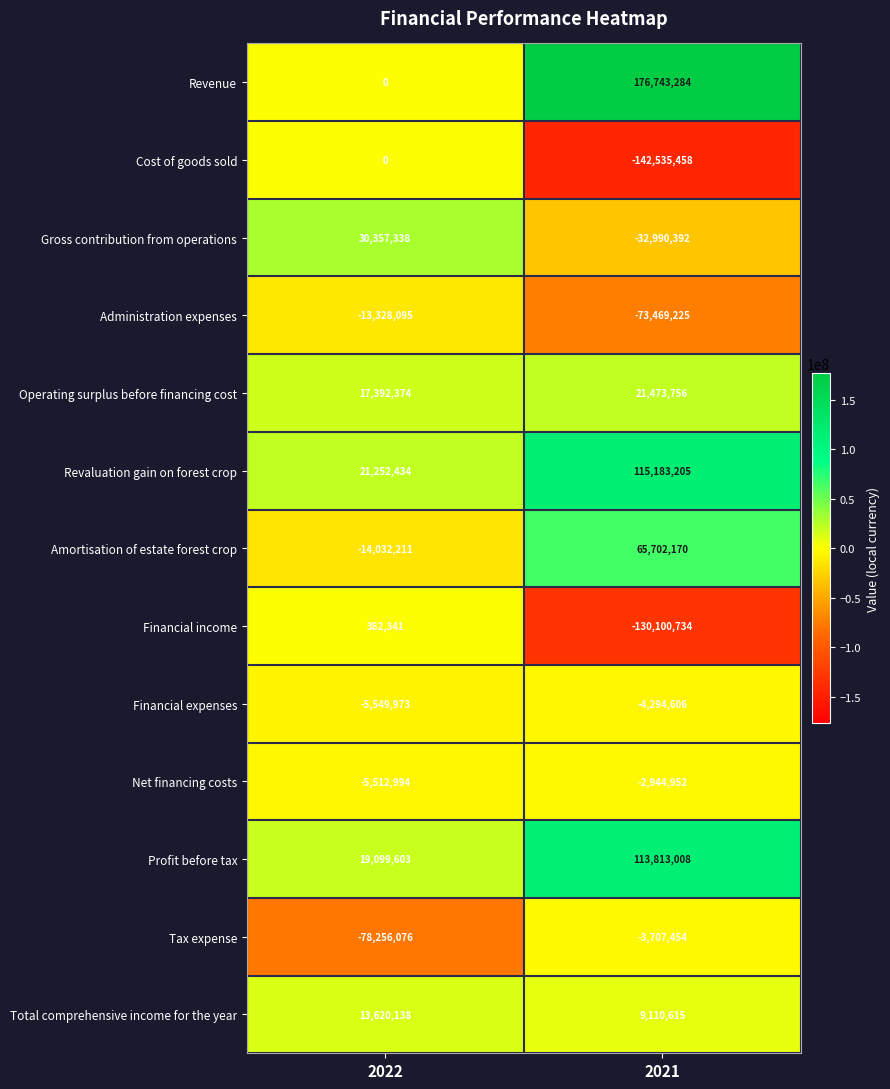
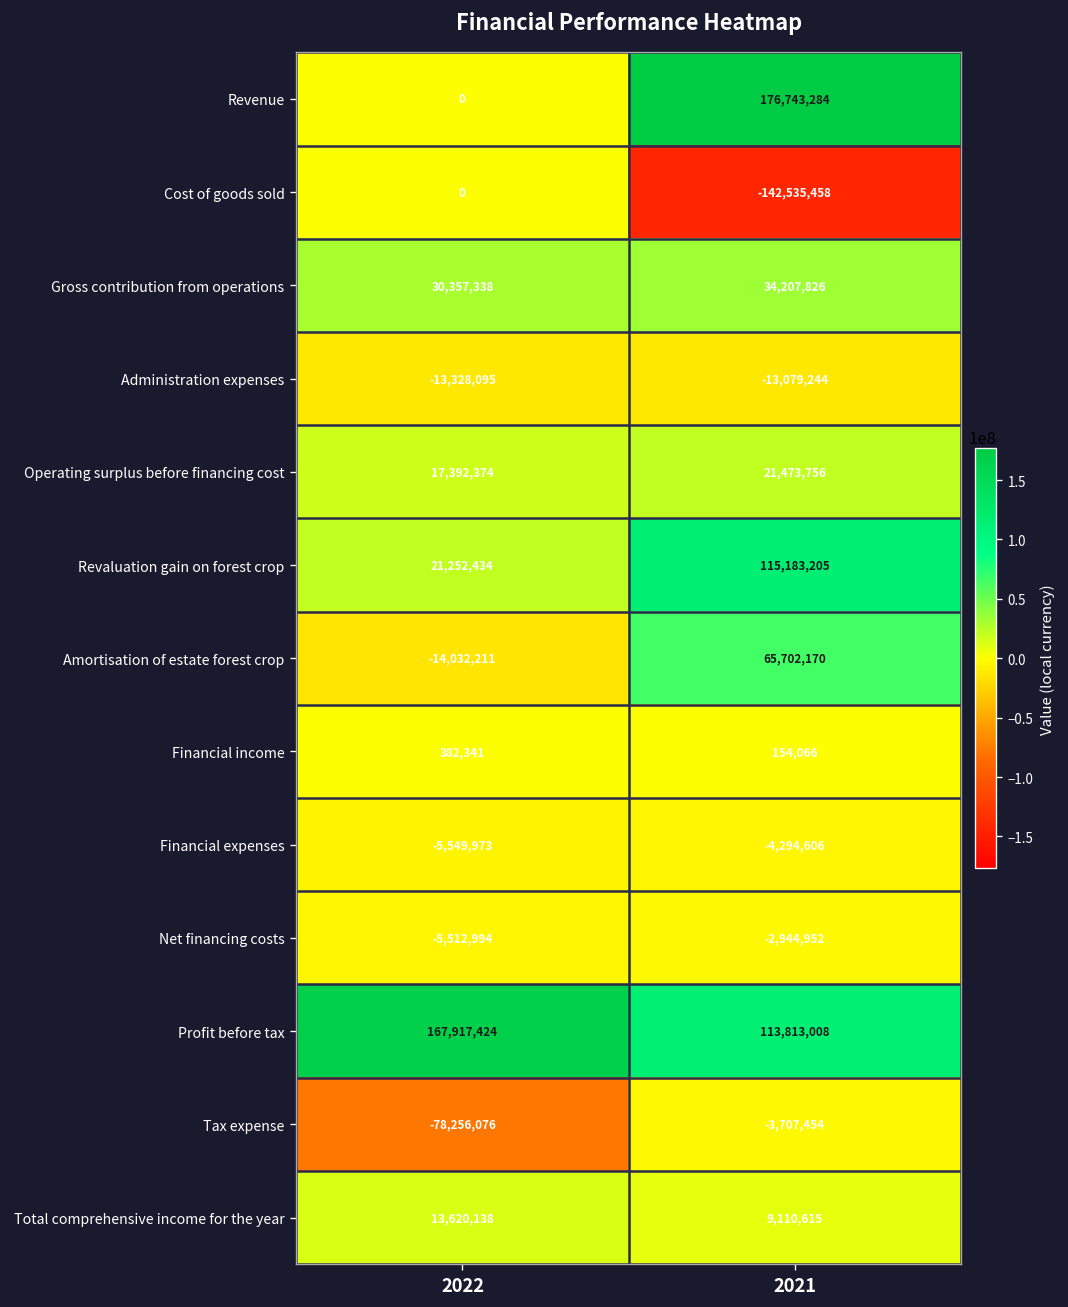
Gross contribution from operations, 2021: -32,990,392 -> 34,207,826
Administration expenses, 2021: -73,469,225 -> -13,079,244
Financial income, 2021: -130,100,734 -> 154,066
Profit before tax, 2022: 19,099,603 -> 167,917,424
